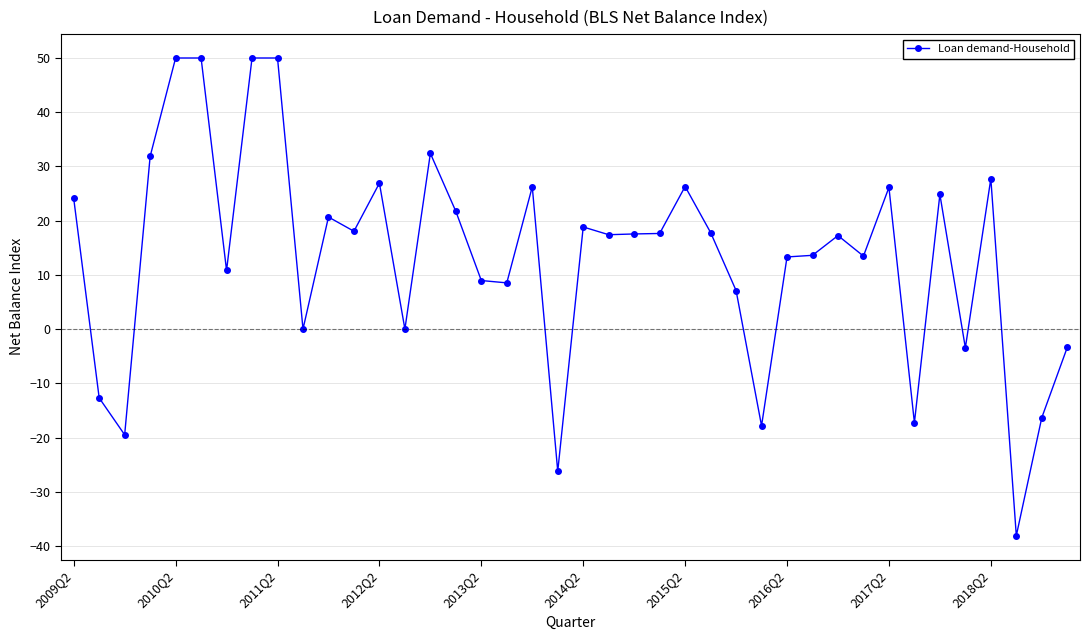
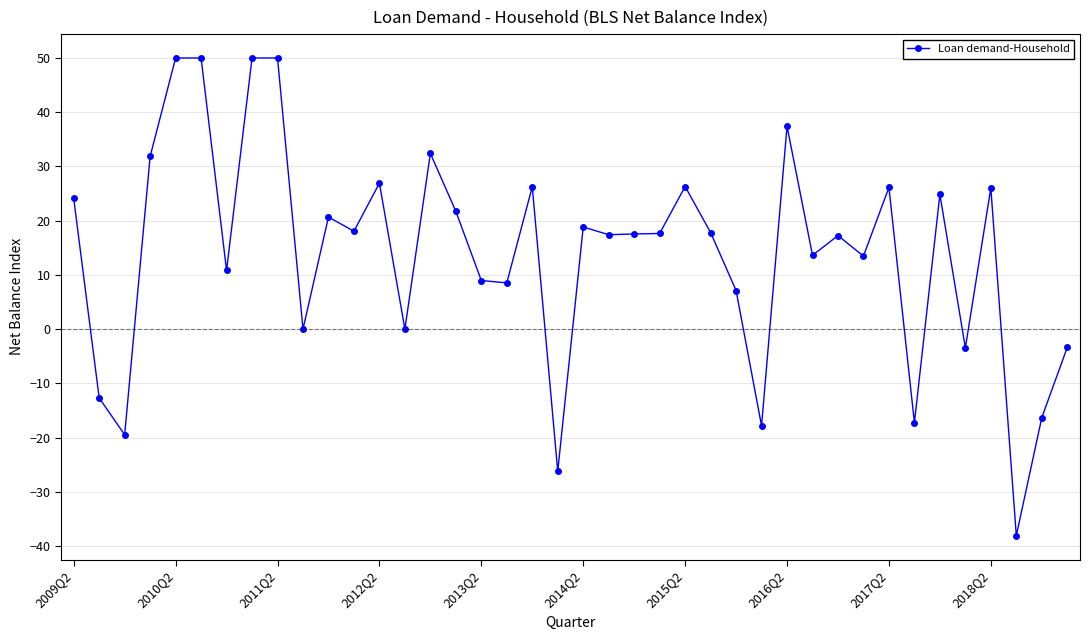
2016Q2: 13 -> 37
2018Q2: 28 -> 26
